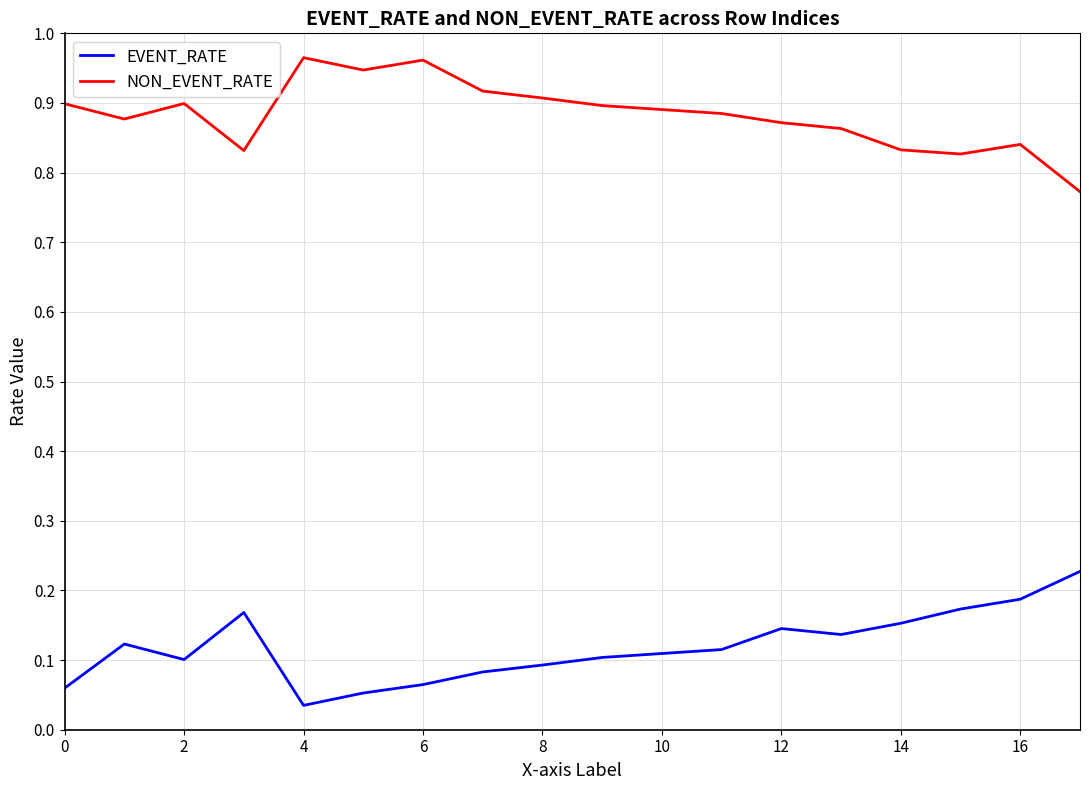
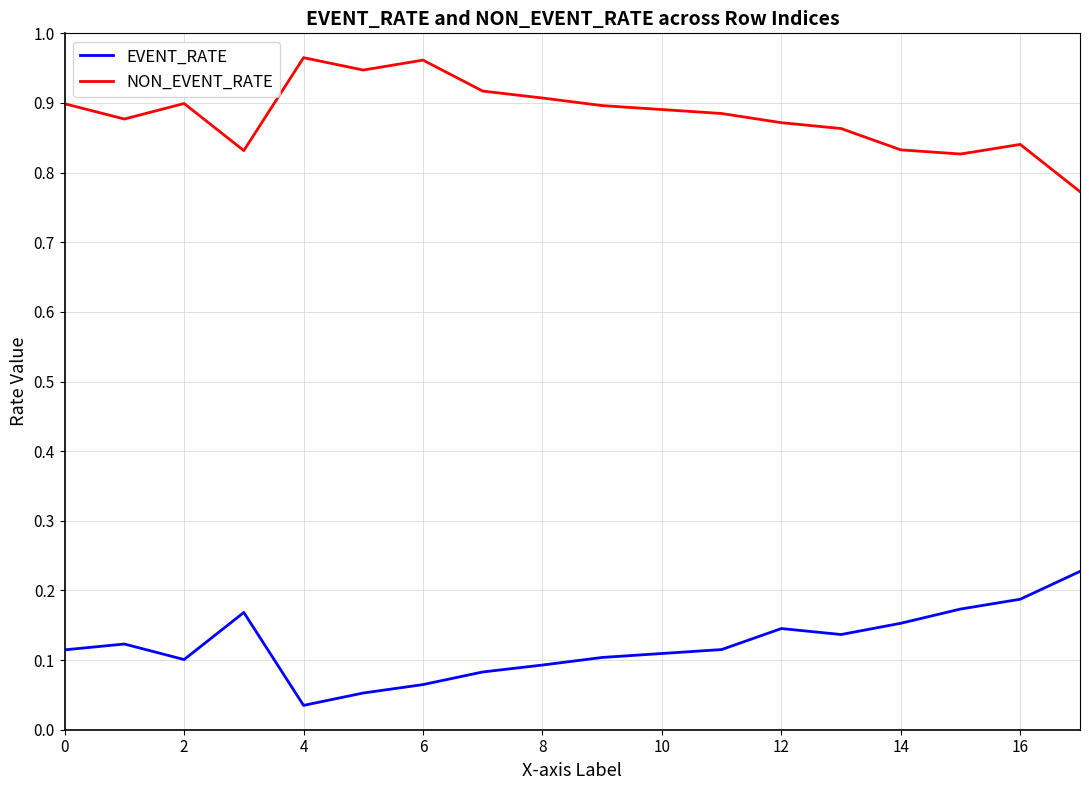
EVENT_RATE, 0: 0.06 -> 0.11
